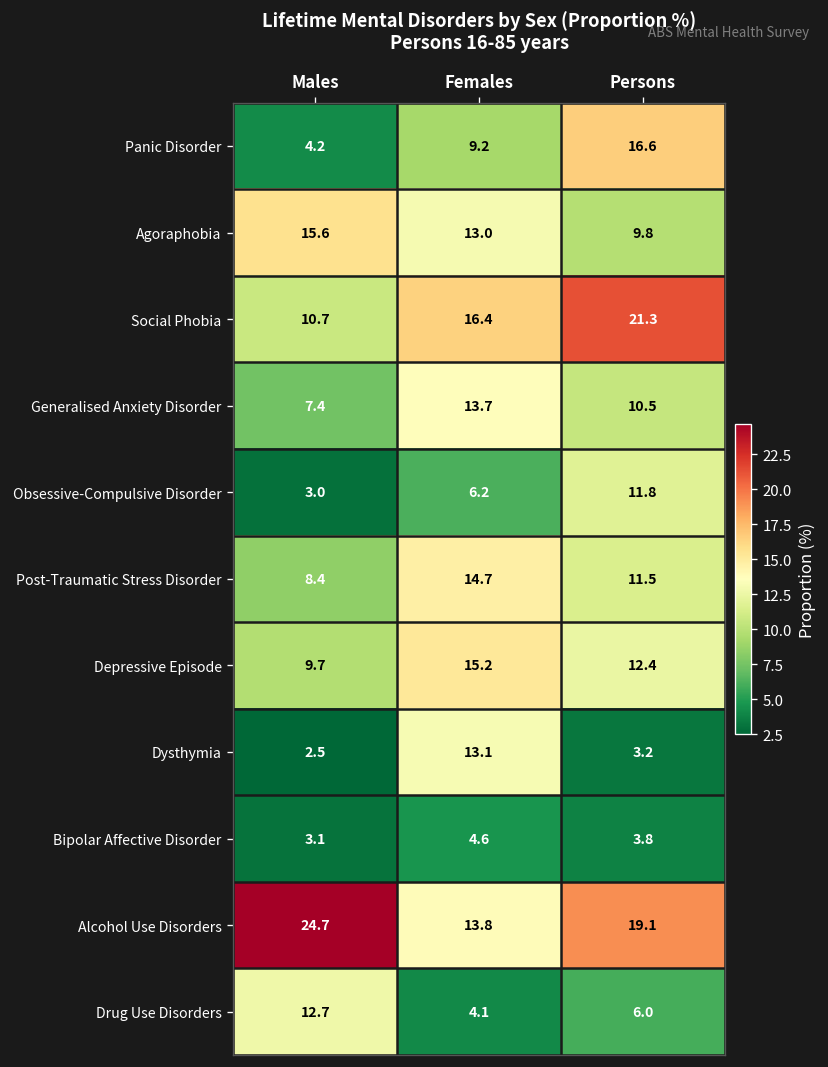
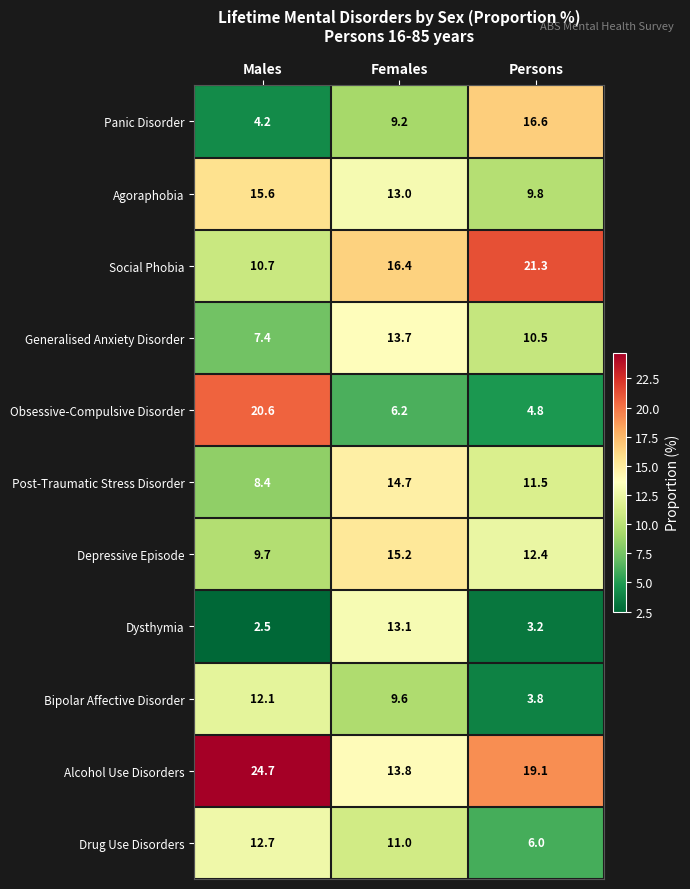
Obsessive-Compulsive Disorder, Males: 3.0 -> 20.6
Obsessive-Compulsive Disorder, Persons: 11.8 -> 4.8
Bipolar Affective Disorder, Males: 3.1 -> 12.1
Bipolar Affective Disorder, Females: 4.6 -> 9.6
Drug Use Disorders, Females: 4.1 -> 11.0
